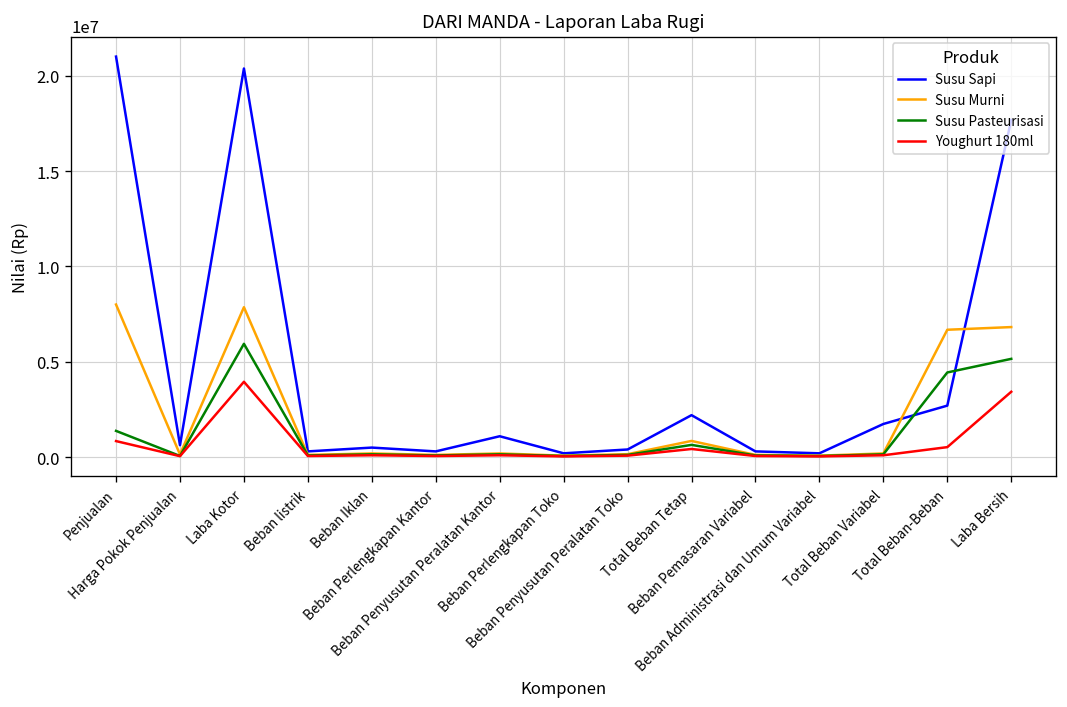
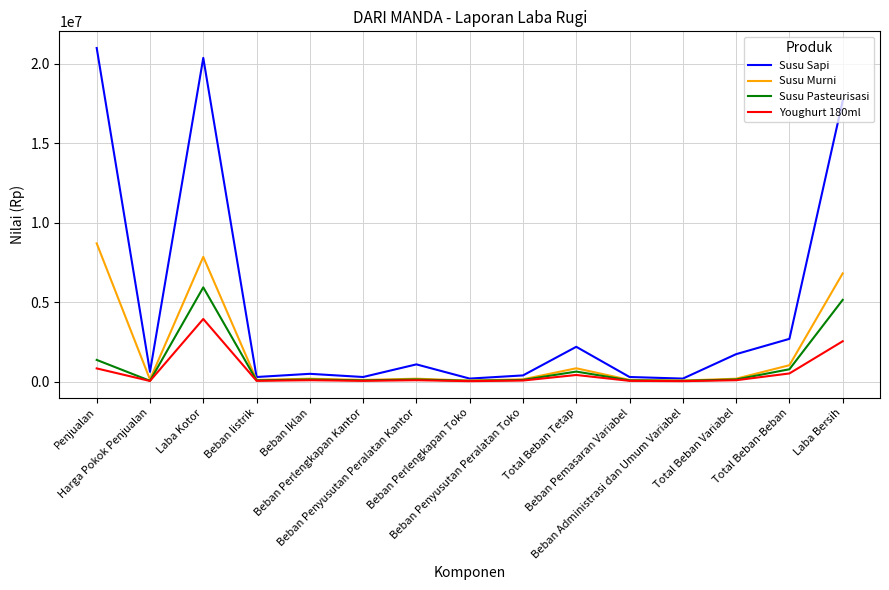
Susu Murni, Penjualan: 8000000 -> 8700000
Susu Murni, Total Beban-Beban: 6700000 -> 1000000
Susu Pasteurisasi, Total Beban-Beban: 4400000 -> 800000
Youghurt 180ml, Laba Bersih: 3400000 -> 2500000
